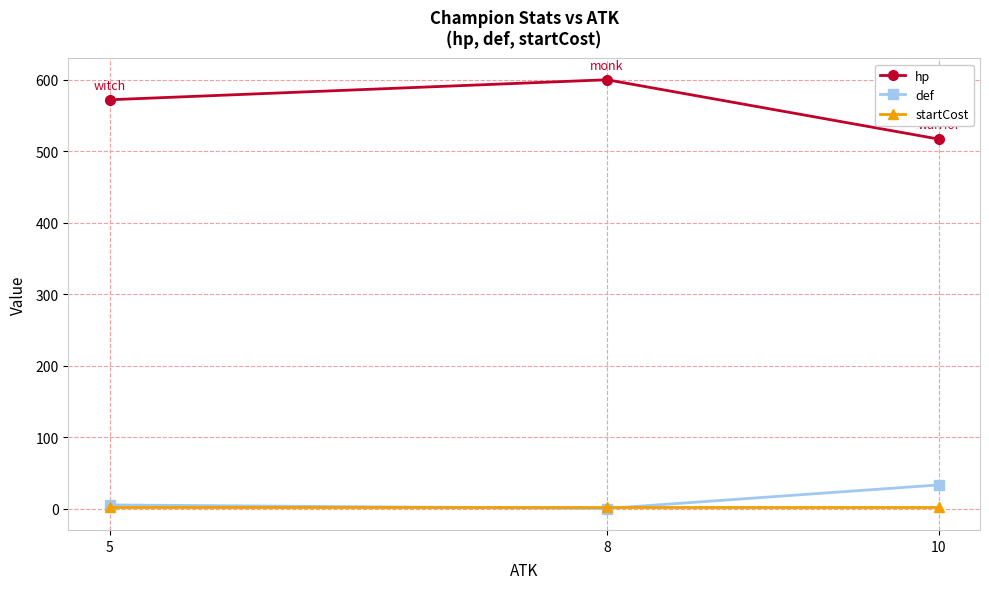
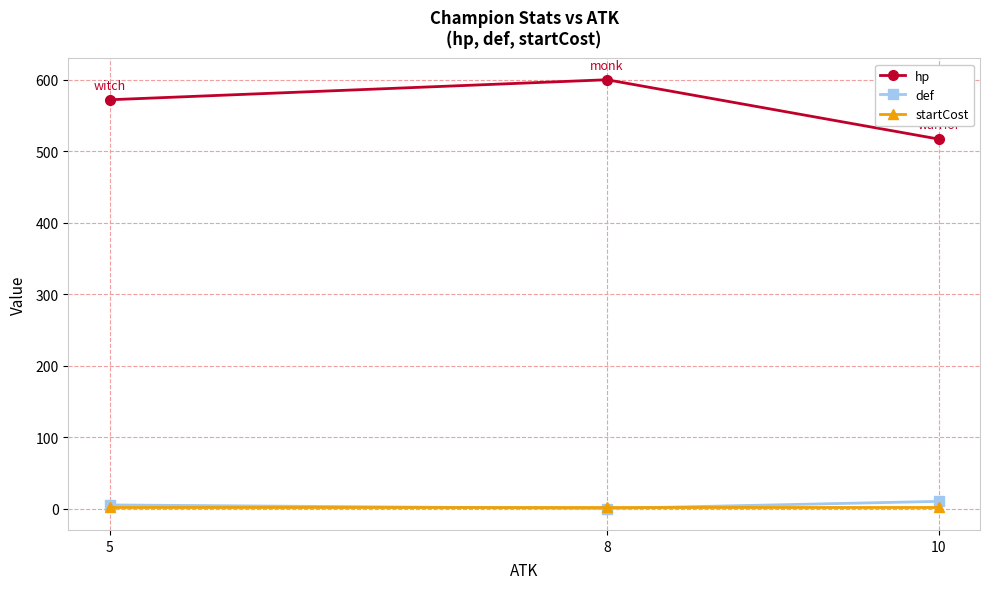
def, 10: 30 -> 10
